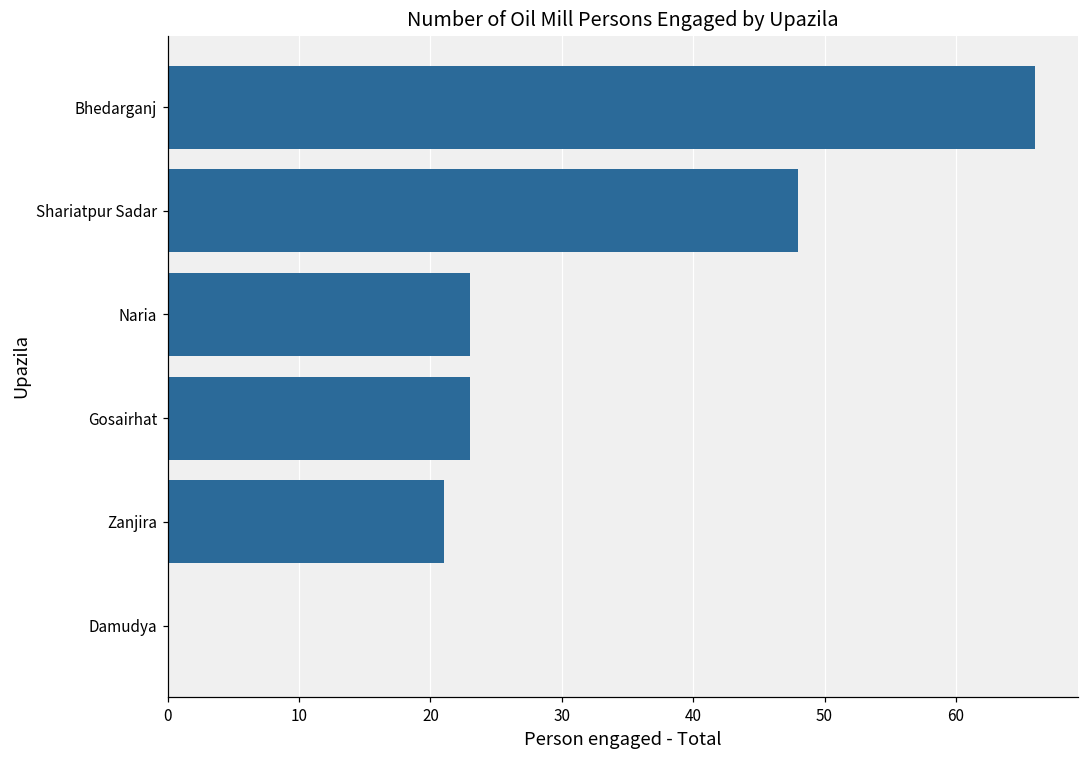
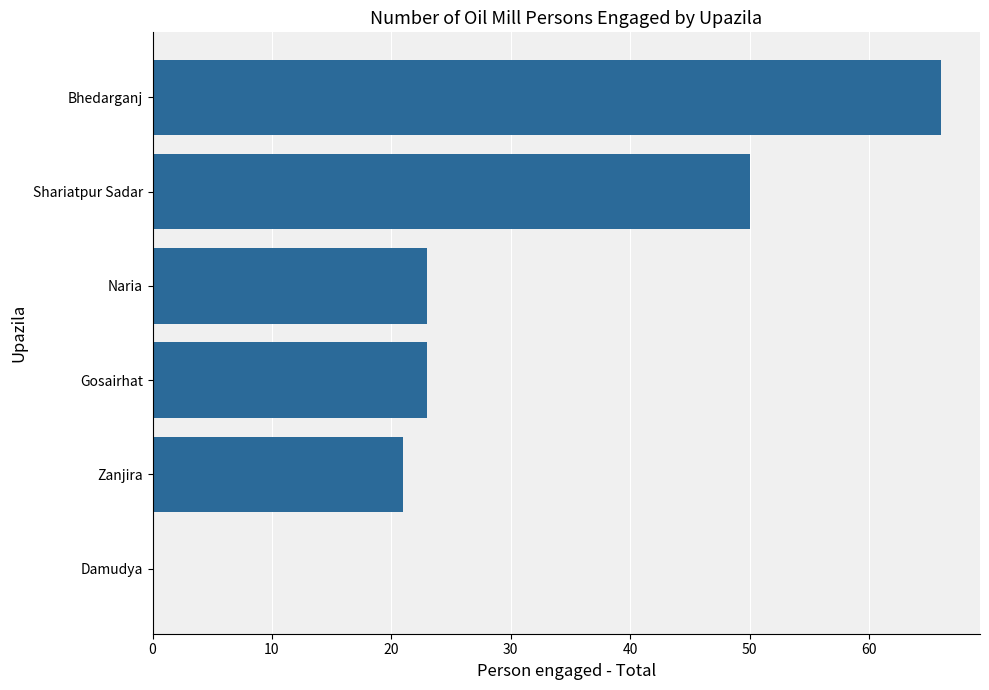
Shariatpur Sadar: 48 -> 50
